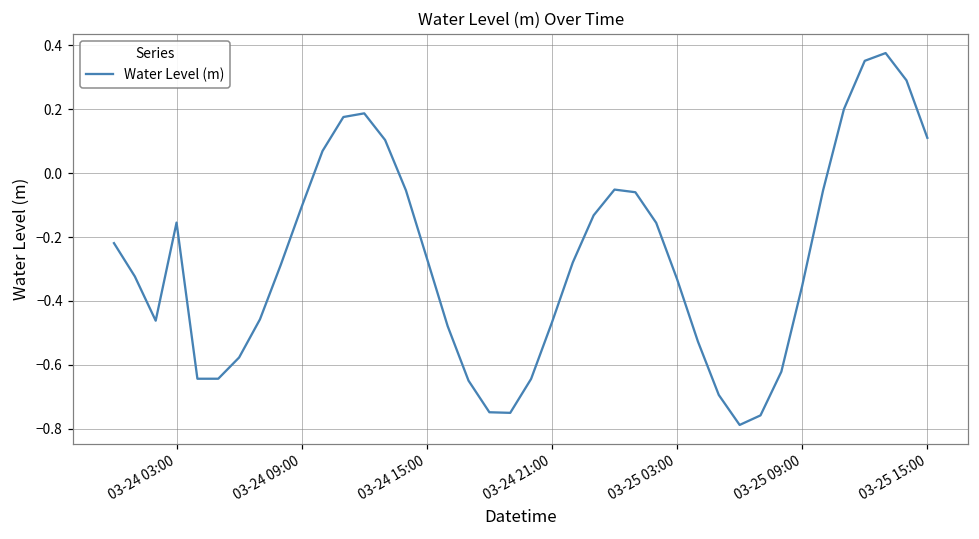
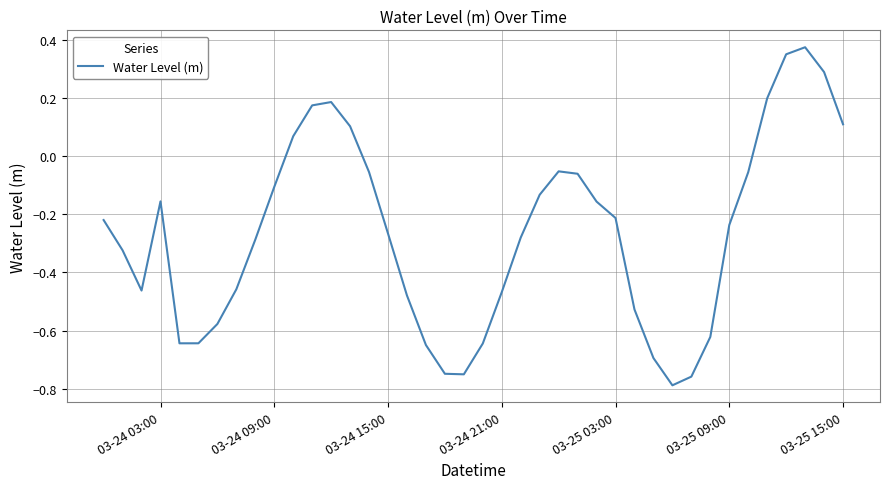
03-25 03:00: -0.33 -> -0.21
03-25 09:00: -0.35 -> -0.24
